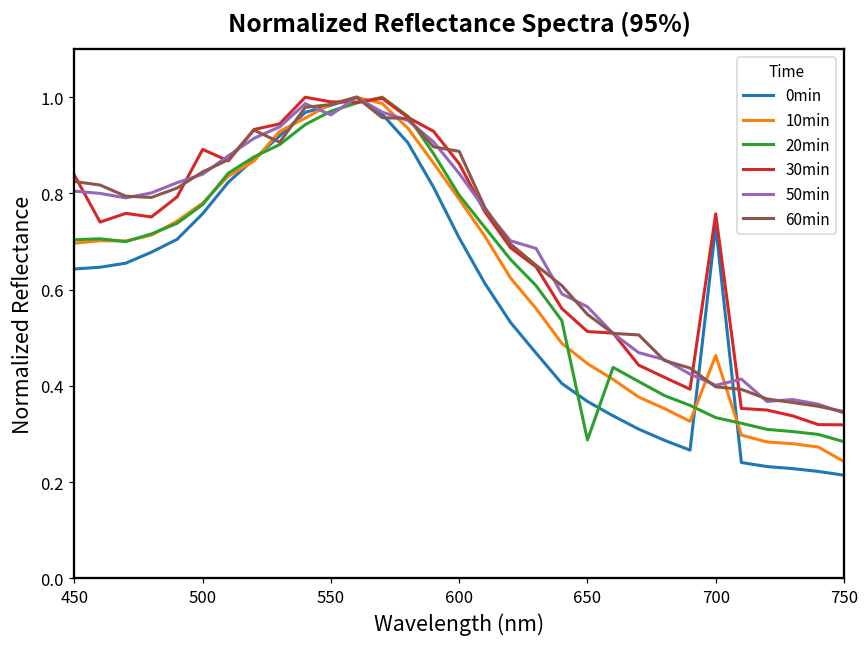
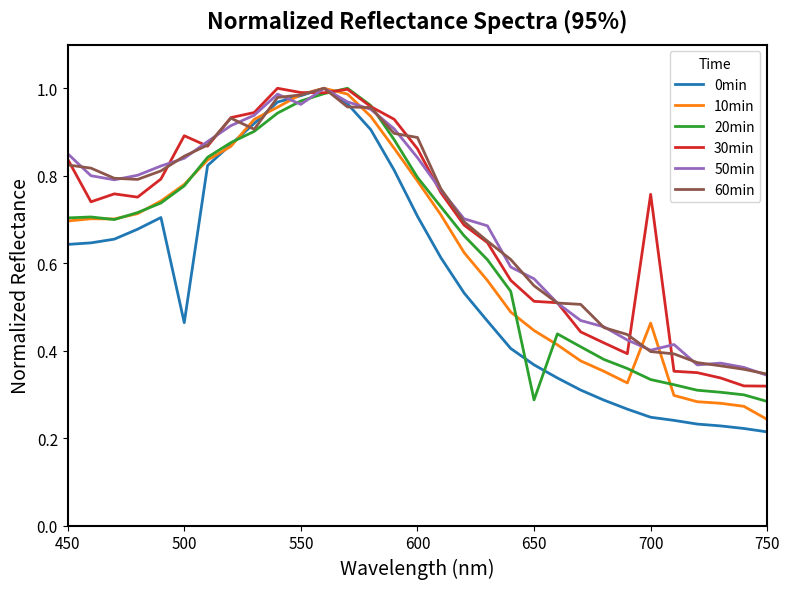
50min, 450: 0.80 -> 0.85
0min, 500: 0.76 -> 0.46
0min, 700: 0.73 -> 0.25
